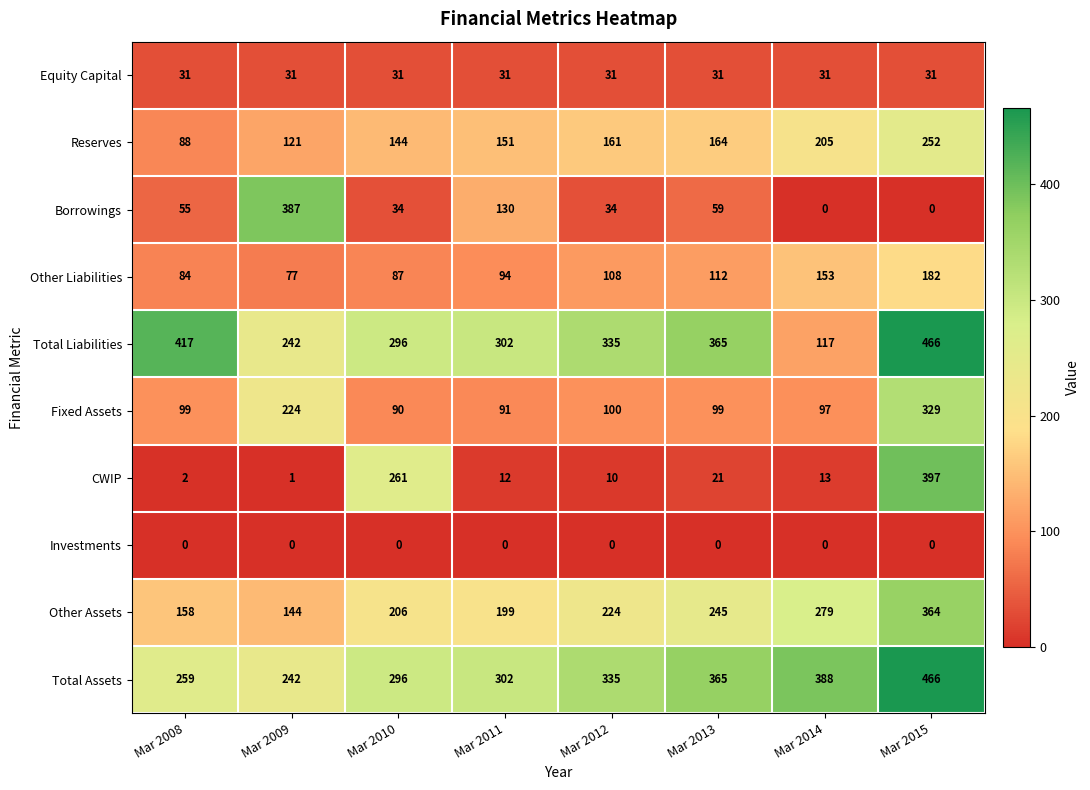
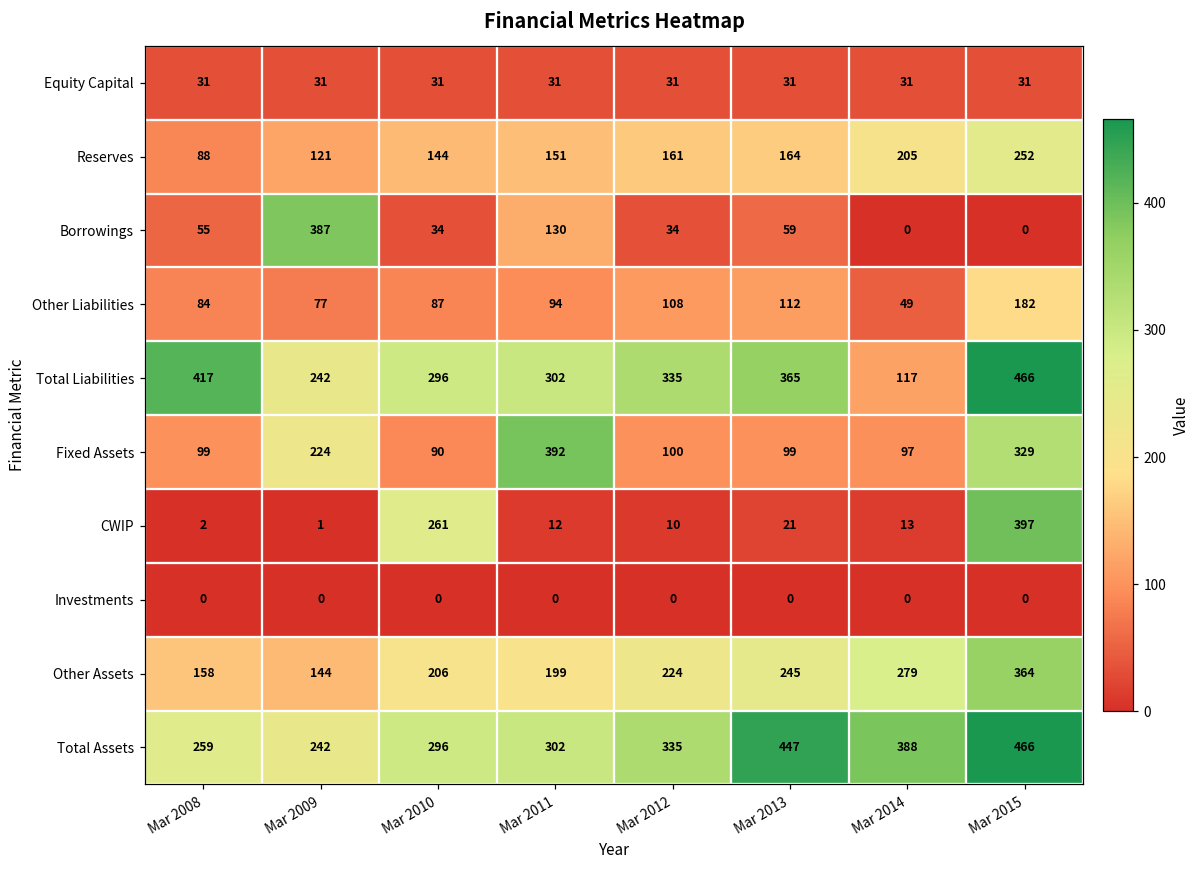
Other Liabilities, Mar 2014: 153 -> 49
Fixed Assets, Mar 2011: 91 -> 392
Total Assets, Mar 2013: 365 -> 447
